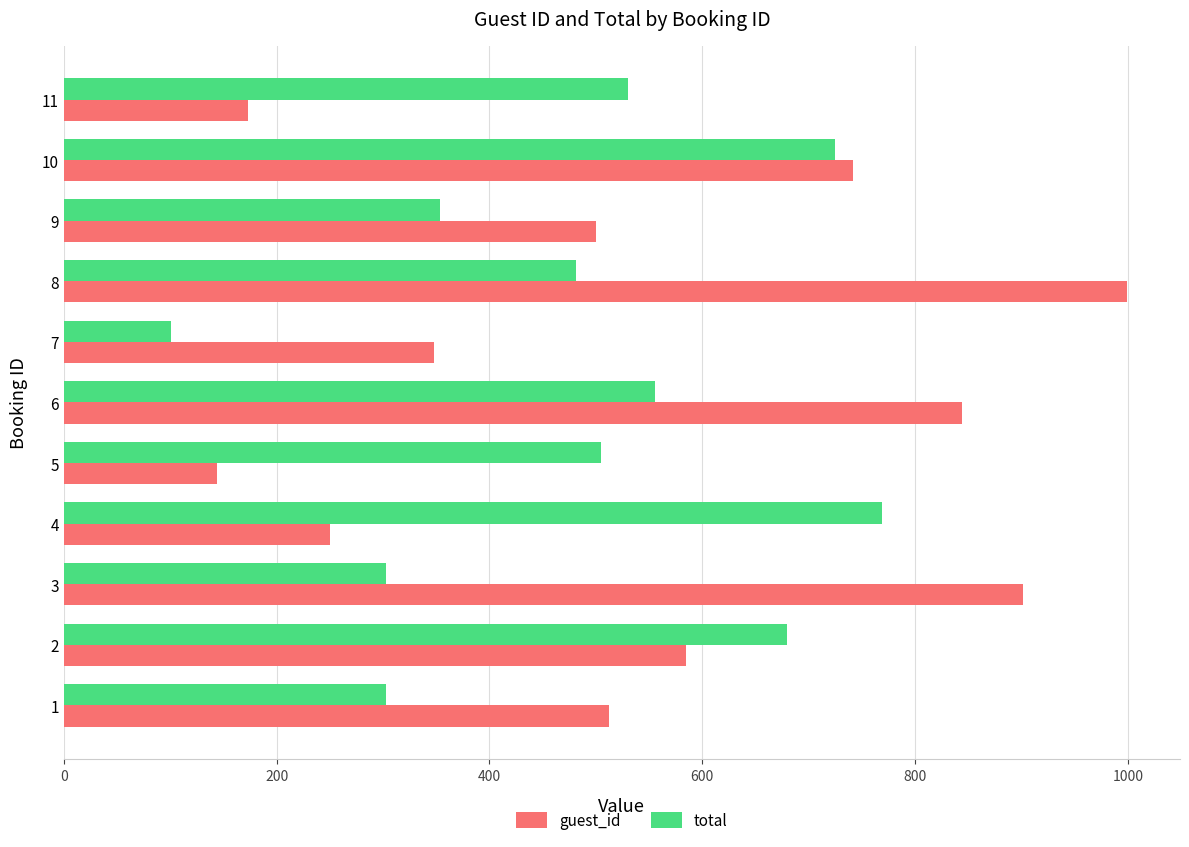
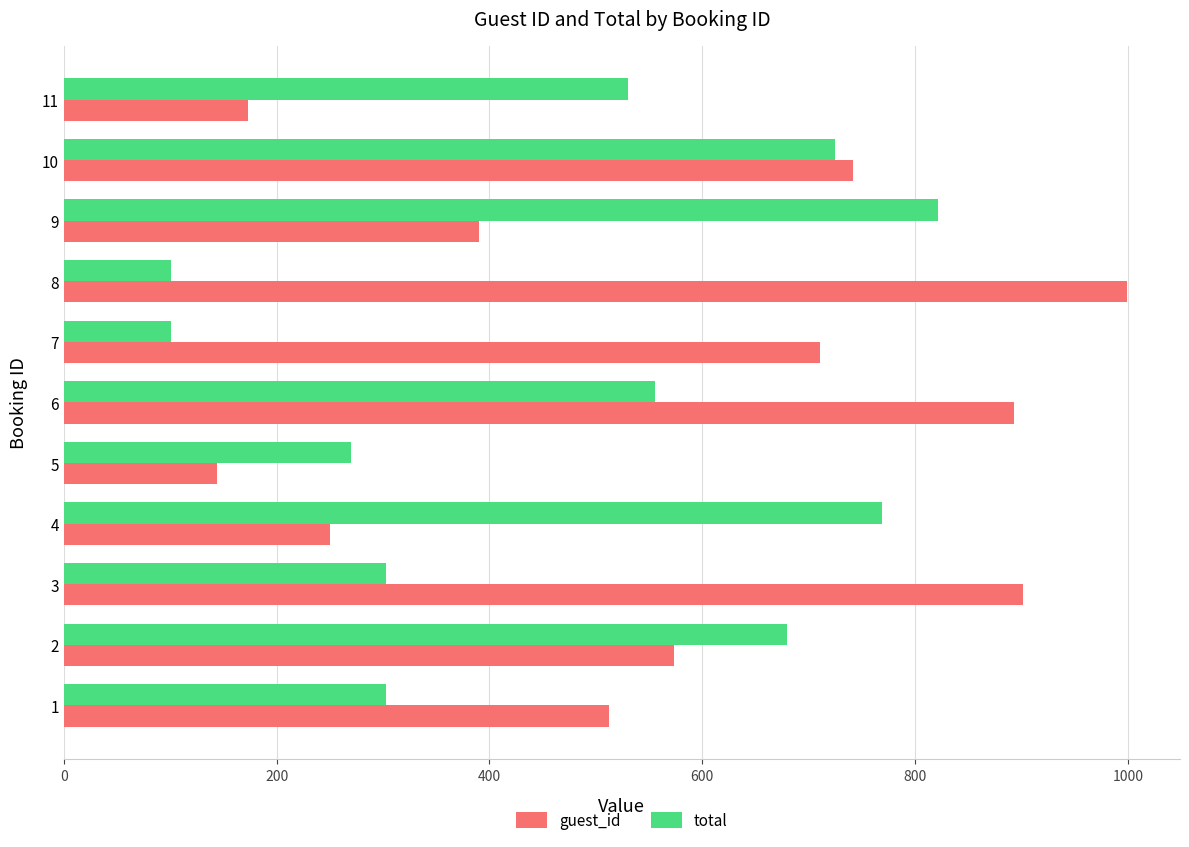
total, 9: 354 -> 821
guest_id, 9: 500 -> 390
total, 8: 481 -> 101
guest_id, 7: 348 -> 711
guest_id, 6: 844 -> 893
total, 5: 505 -> 270
guest_id, 2: 585 -> 573
